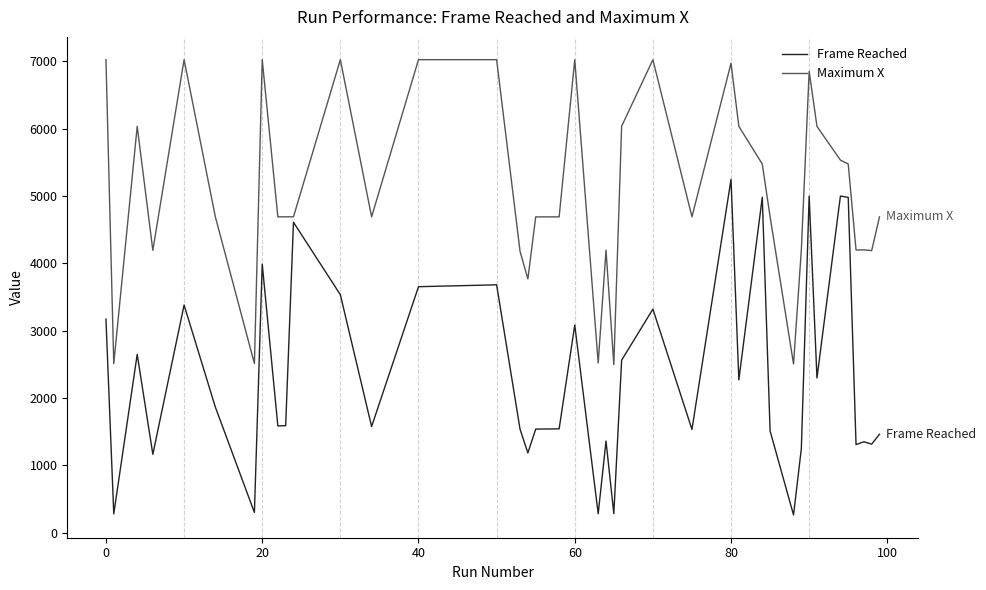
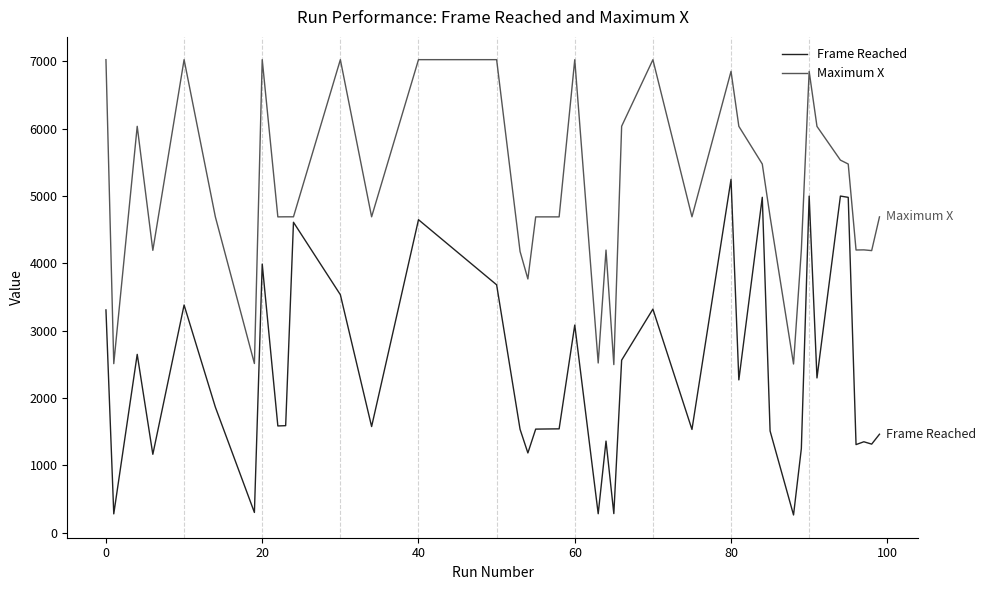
Frame Reached, 0: 3200 -> 3300
Frame Reached, 40: 3700 -> 4600
Maximum X, 80: 7000 -> 6900
